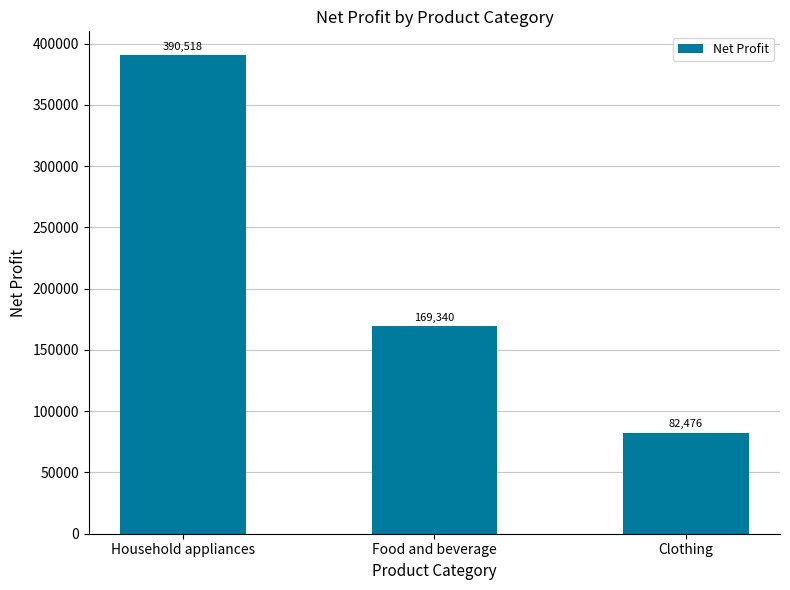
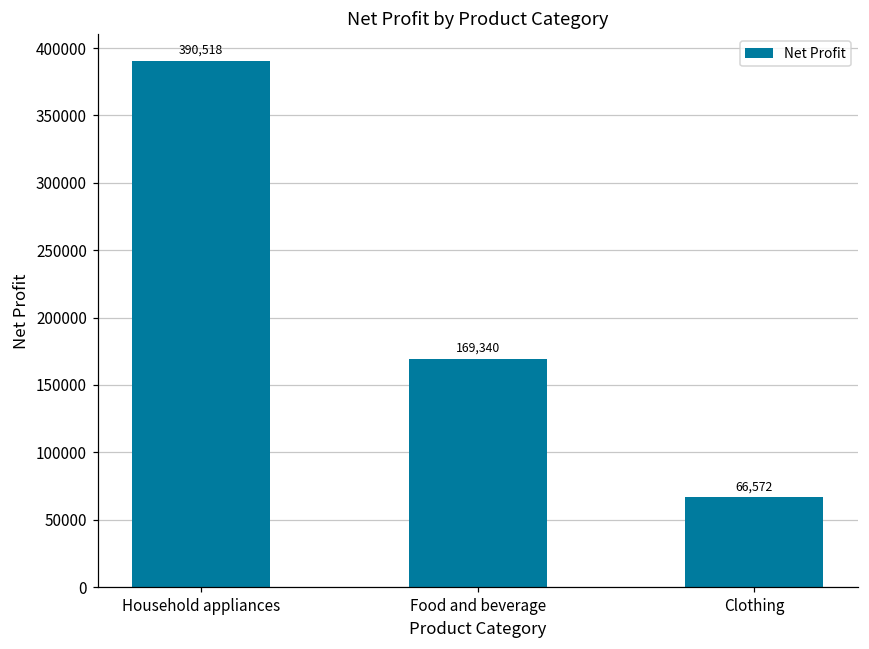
Clothing: 82,476 -> 66,572
